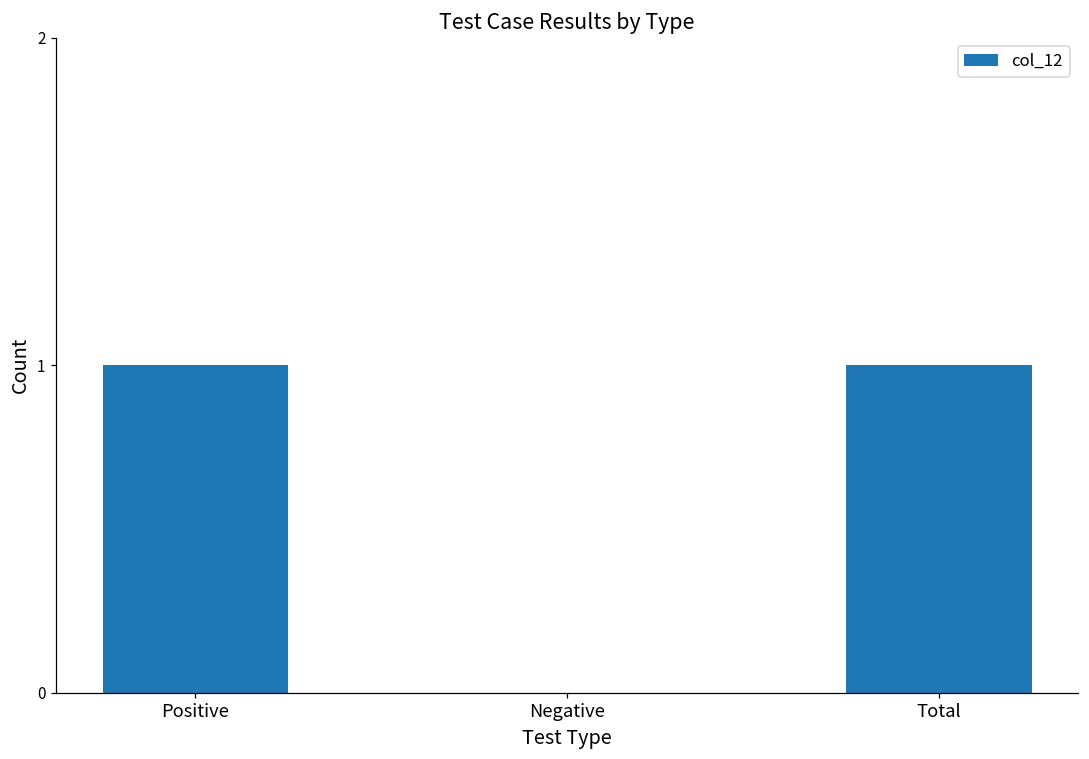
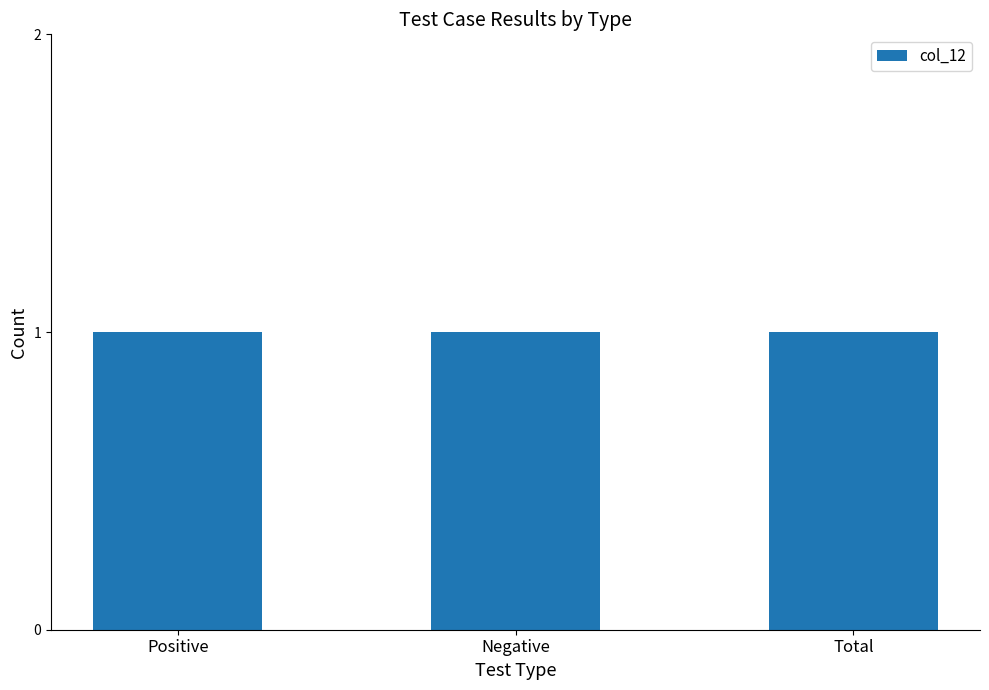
Negative: 0 -> 1
